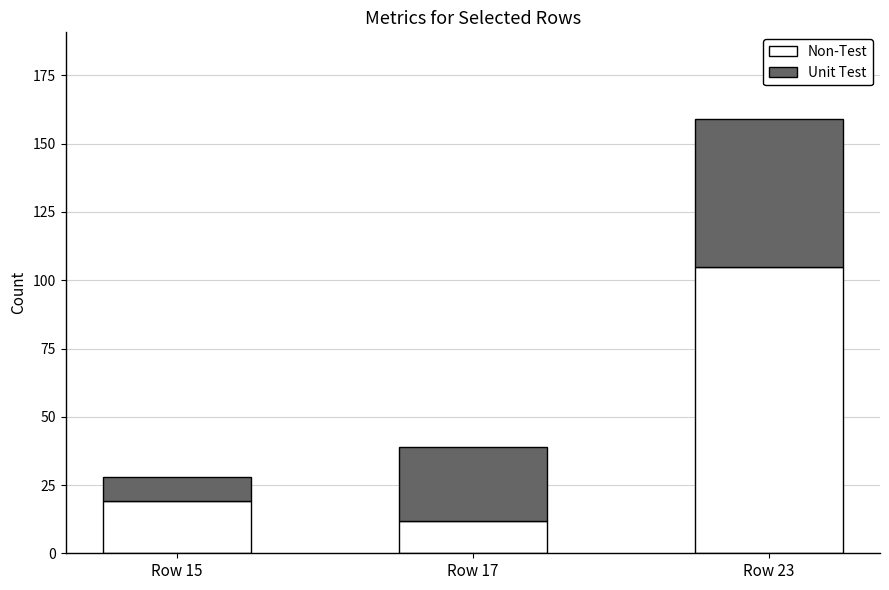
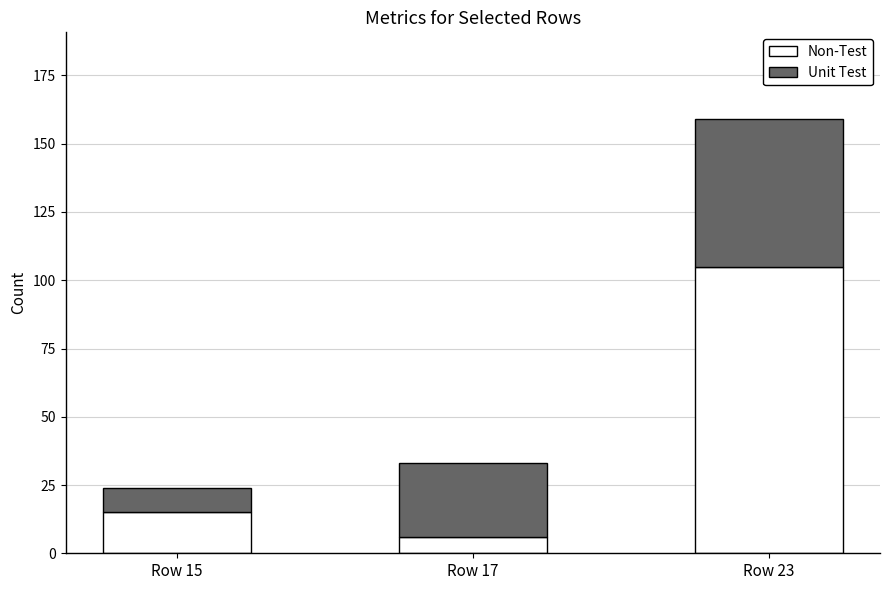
Non-Test, Row 15: 19 -> 15
Non-Test, Row 17: 12 -> 6
